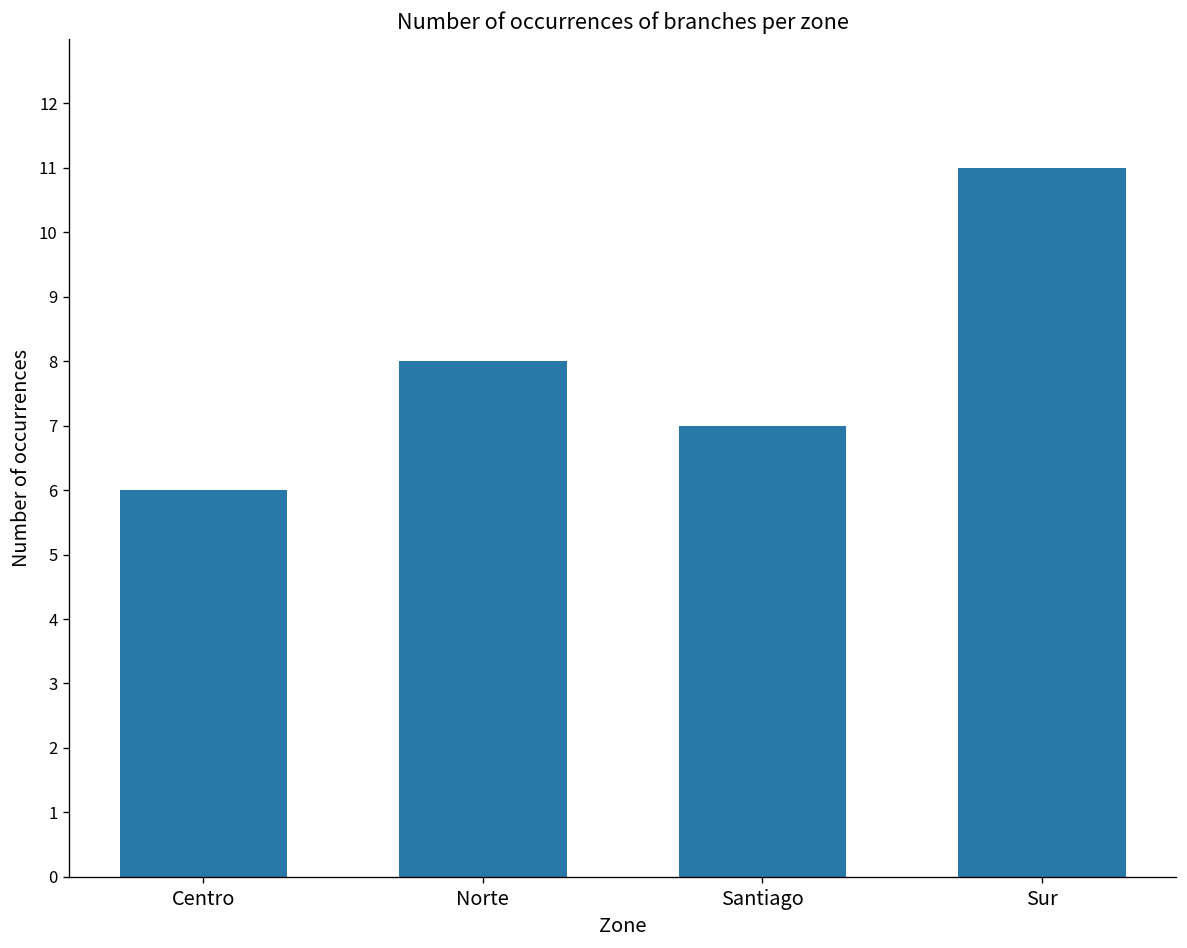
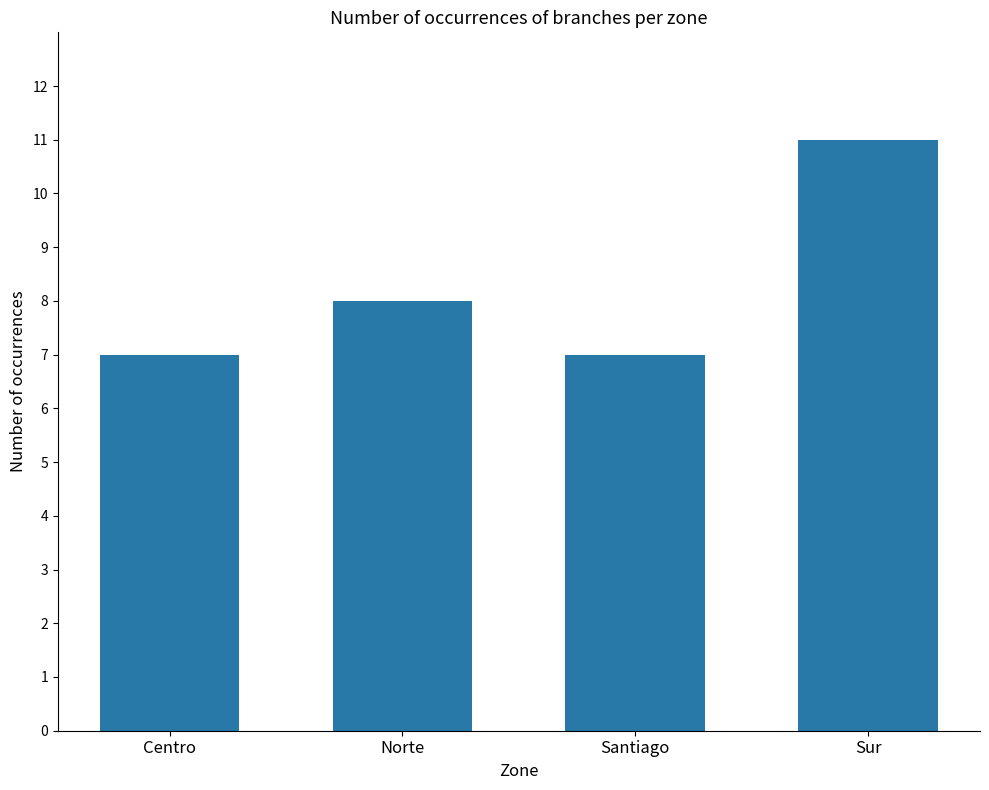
Centro: 6 -> 7
